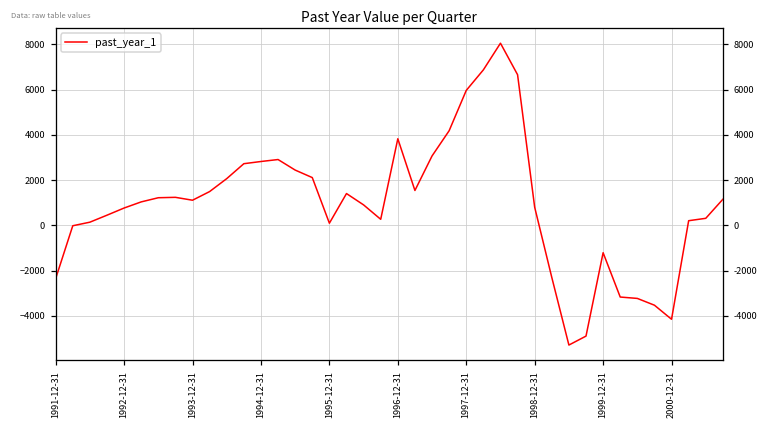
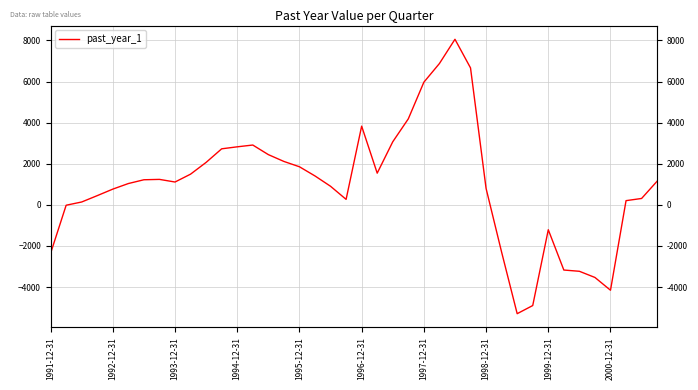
1995-12-31: 100 -> 1900
